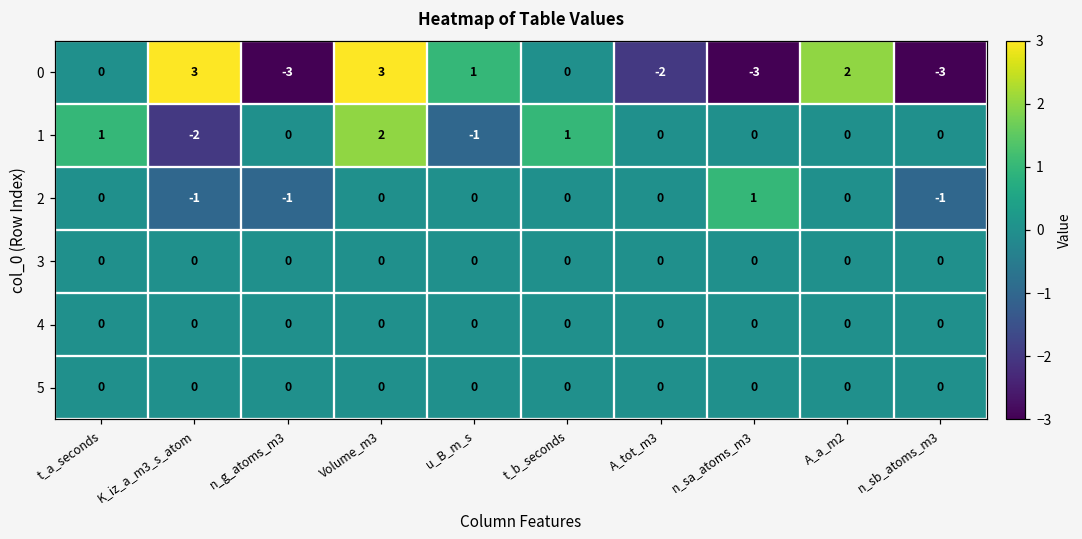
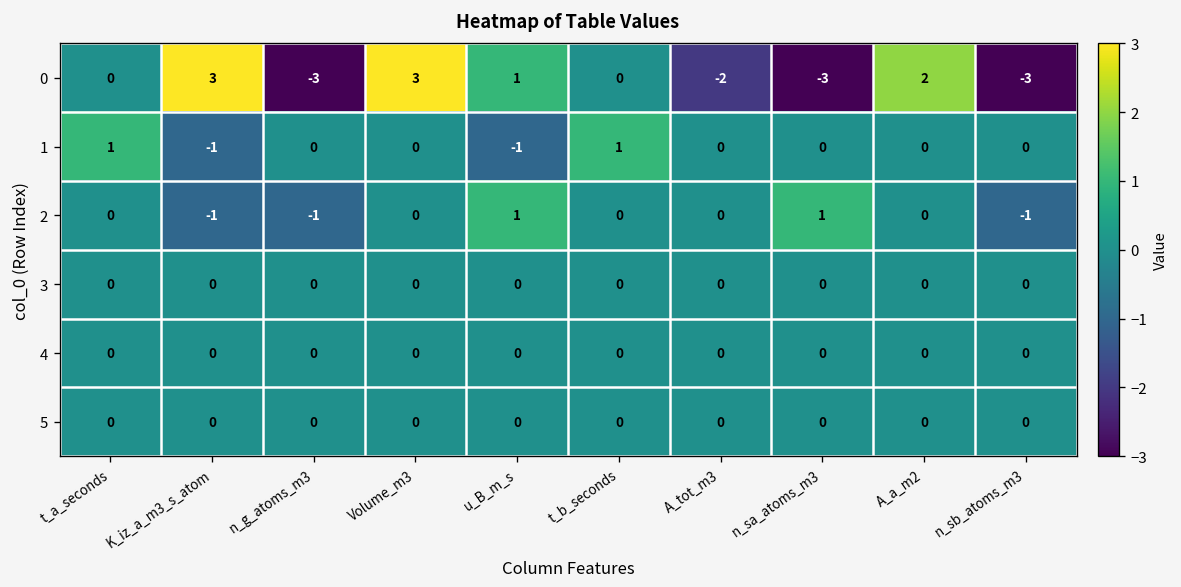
1, K_iz_a_m3_s_atom: -2 -> -1
1, Volume_m3: 2 -> 0
2, u_B_m_s: 0 -> 1
